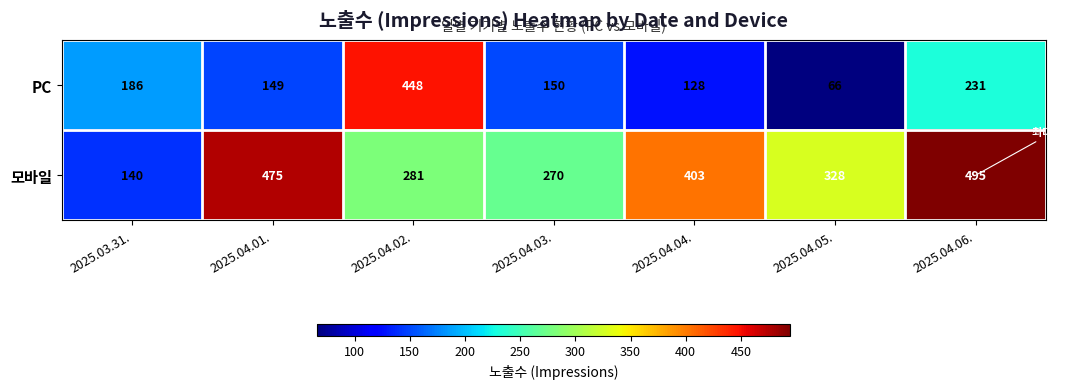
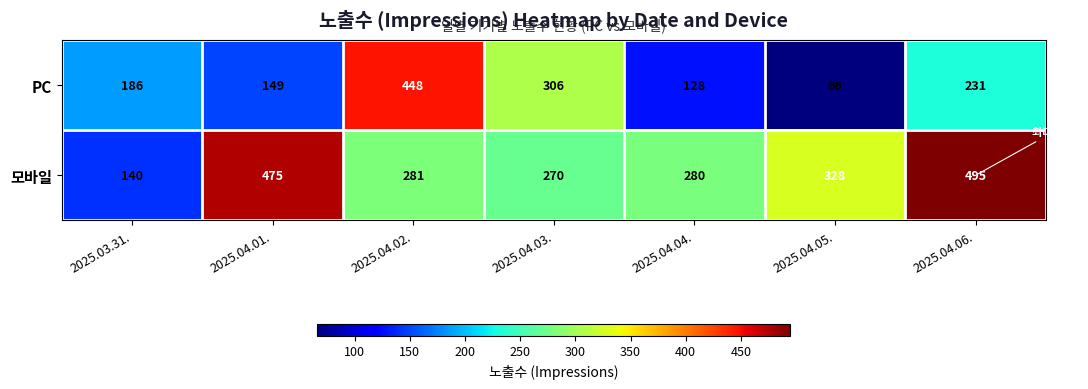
PC, 2025.04.03.: 150 -> 306
모바일, 2025.04.04.: 403 -> 280
